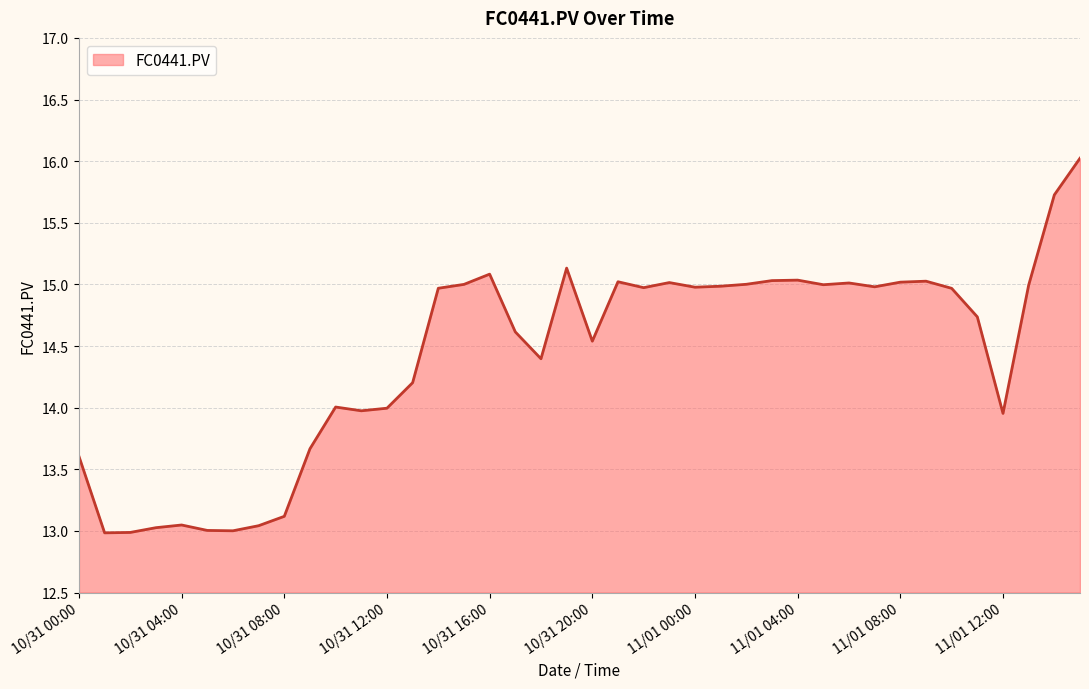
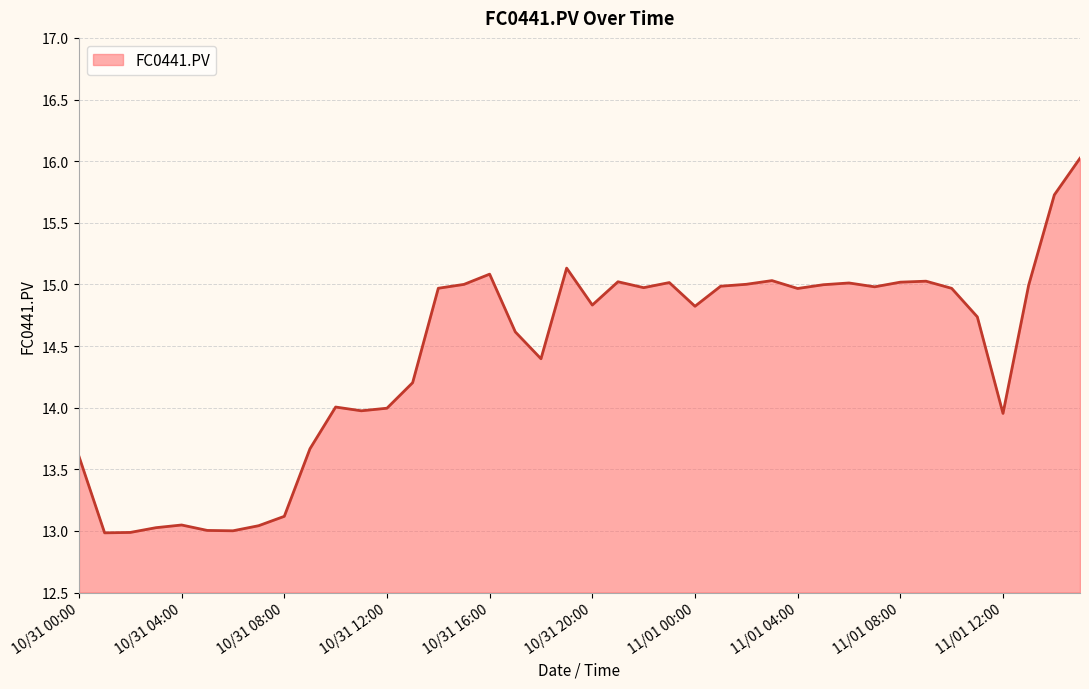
10/31 20:00: 14.54 -> 14.83
11/01 00:00: 14.98 -> 14.82
11/01 04:00: 15.03 -> 14.97
